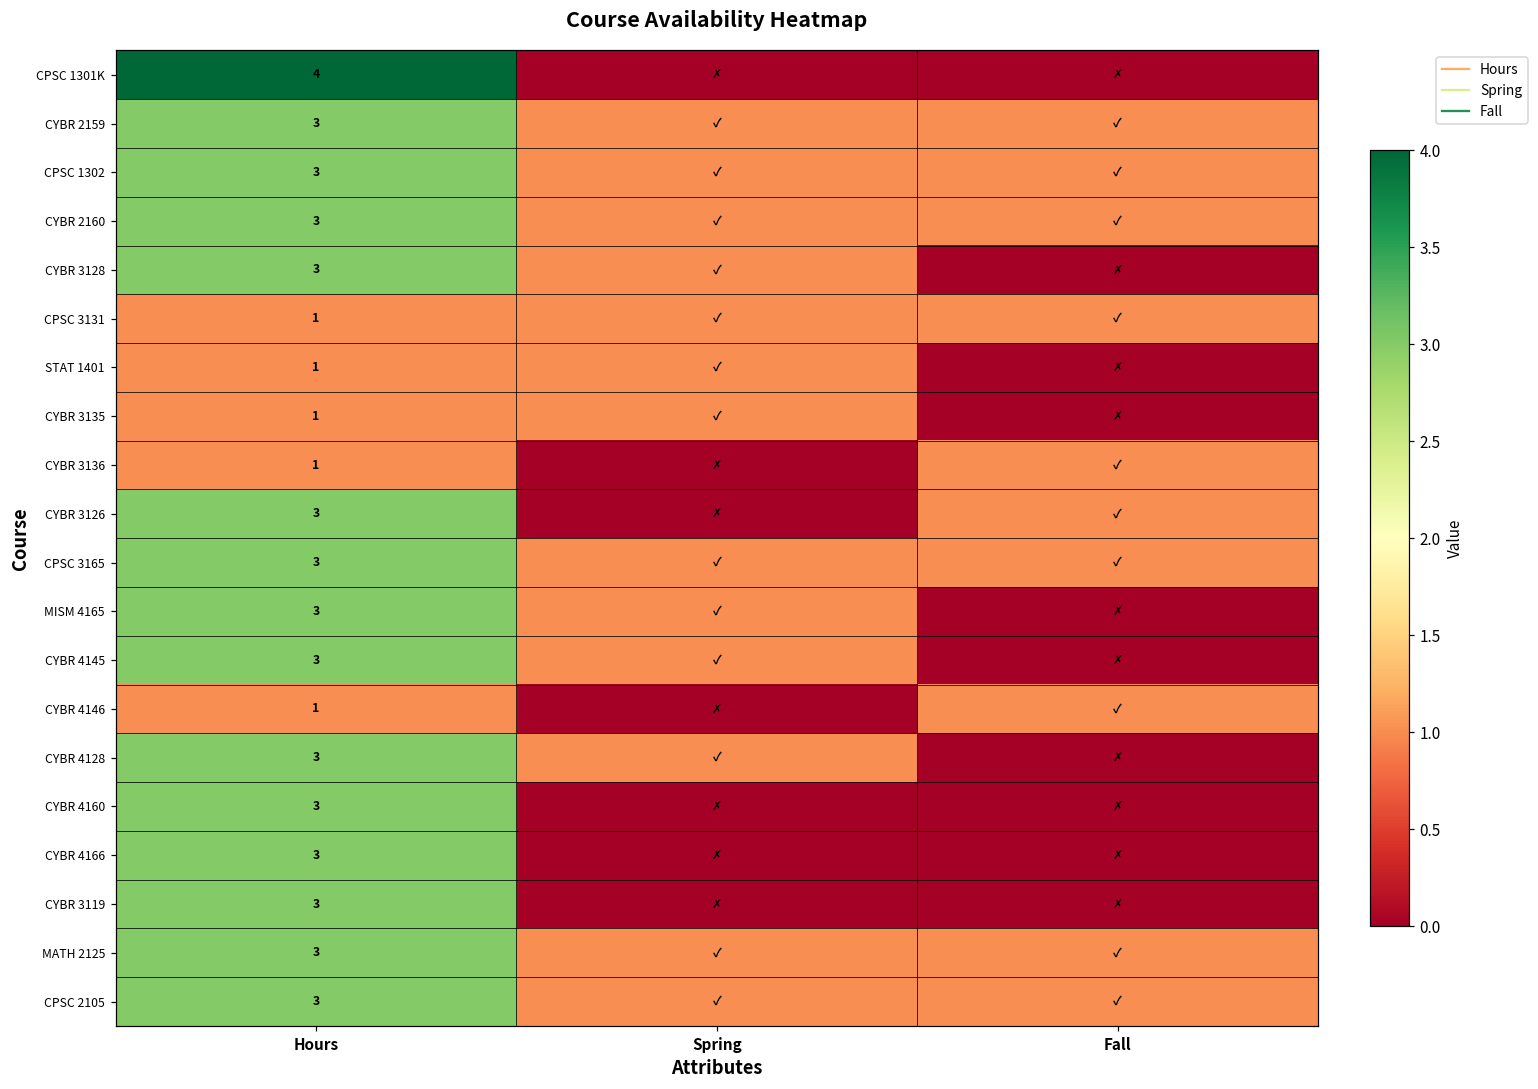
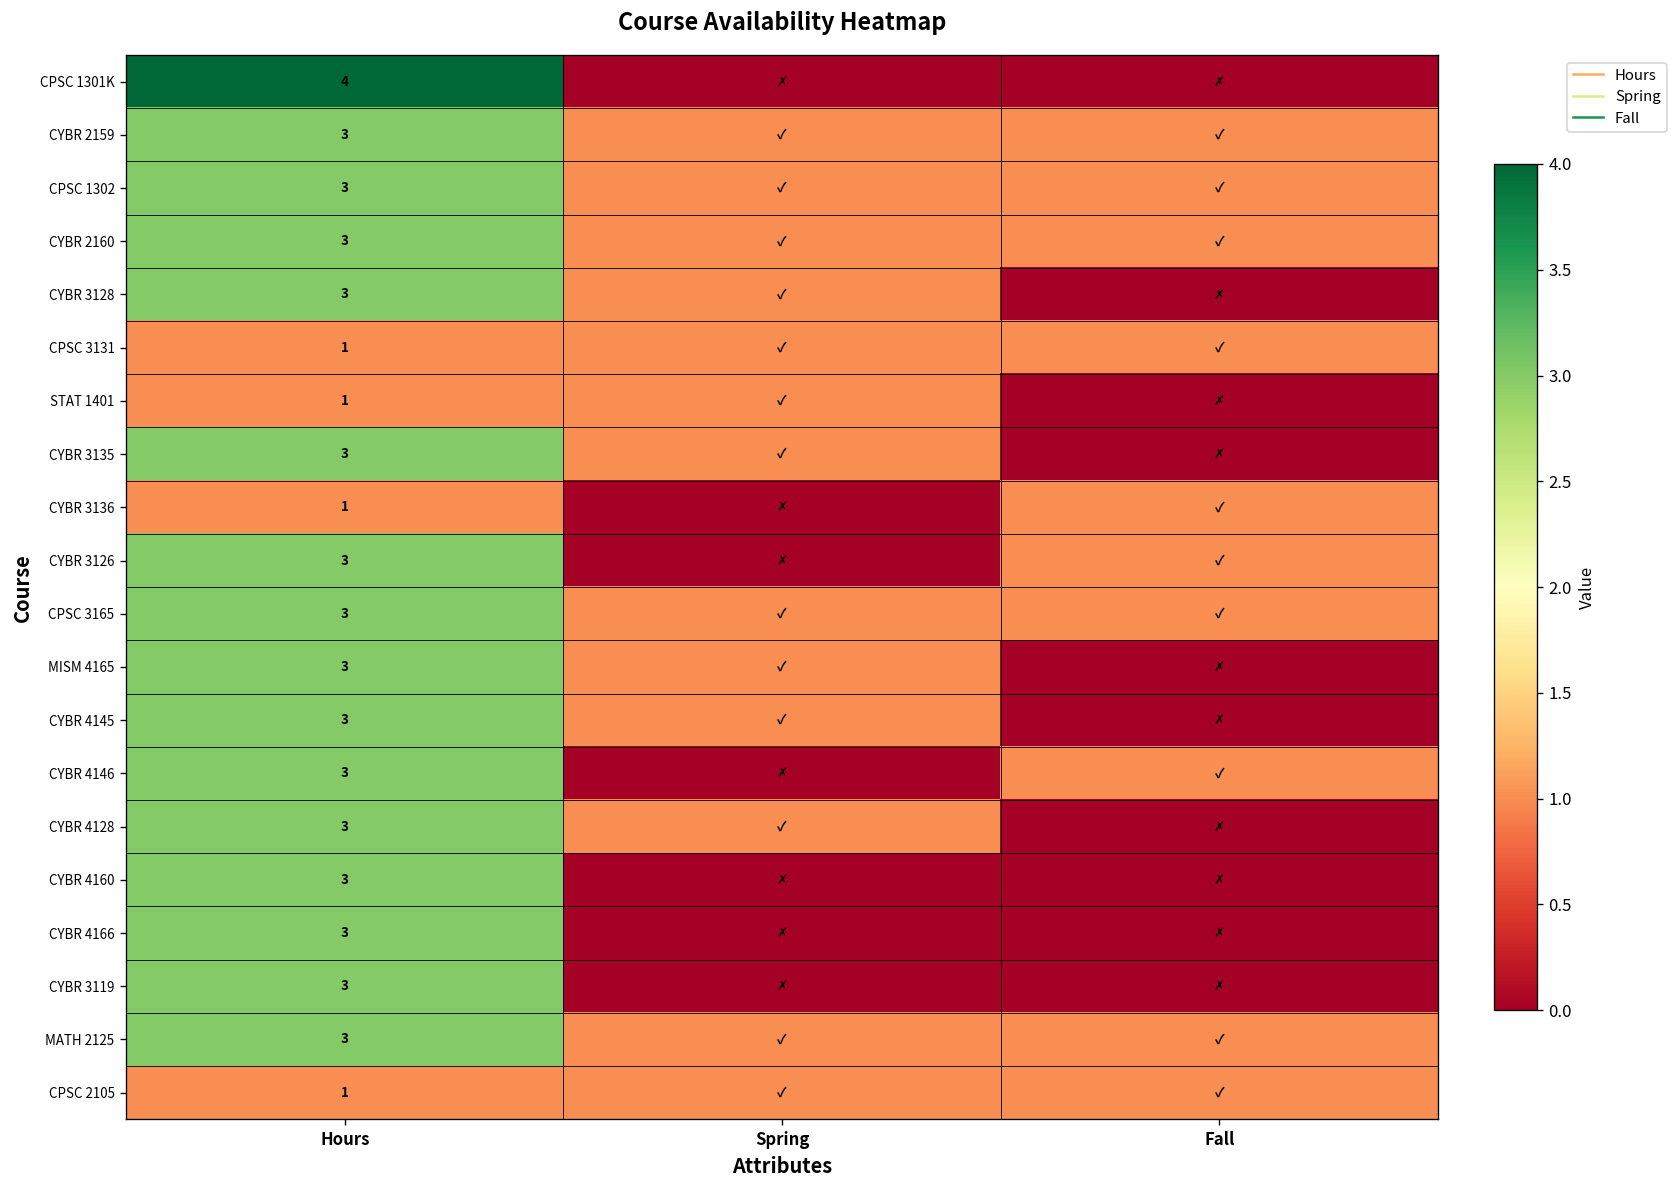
CYBR 3135, Hours: 1 -> 3
CYBR 4146, Hours: 1 -> 3
CPSC 2105, Hours: 3 -> 1
